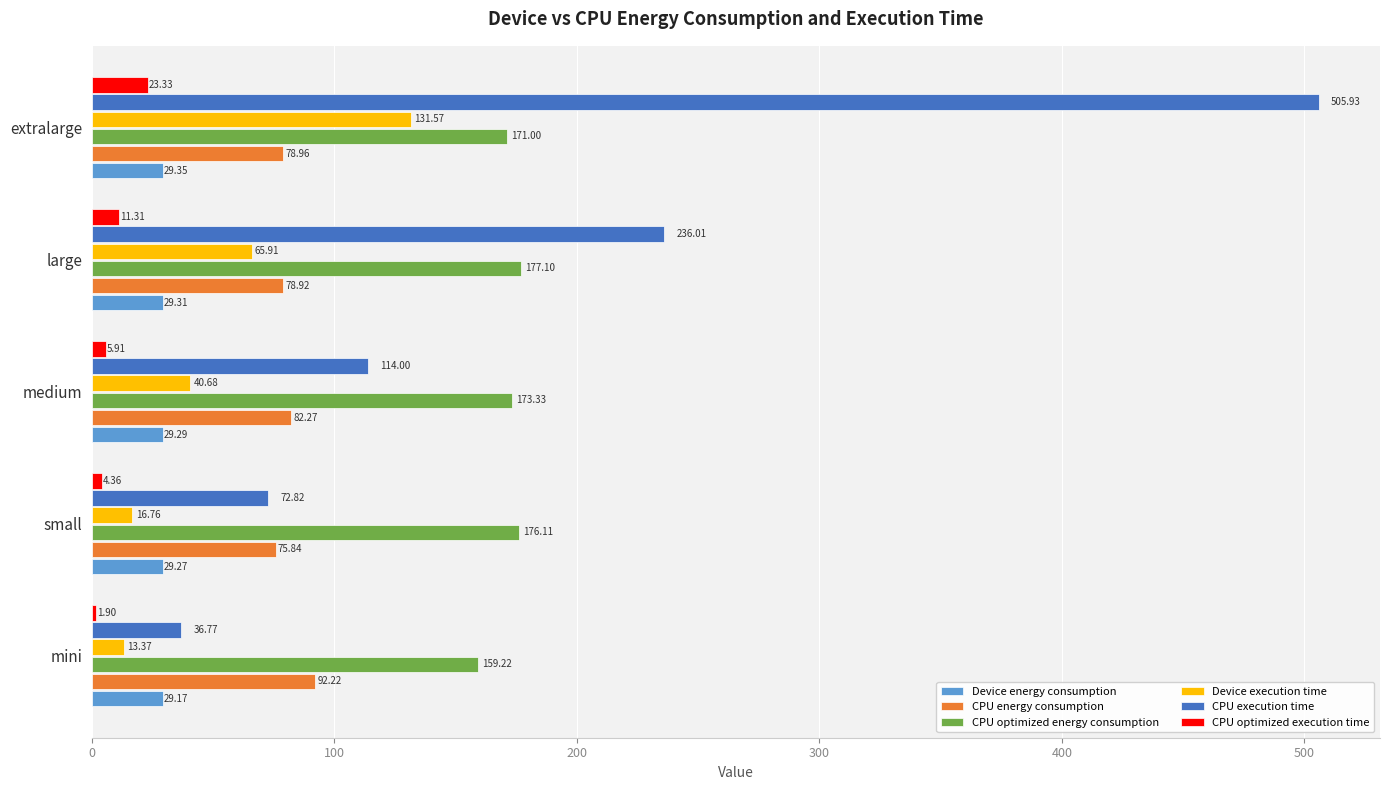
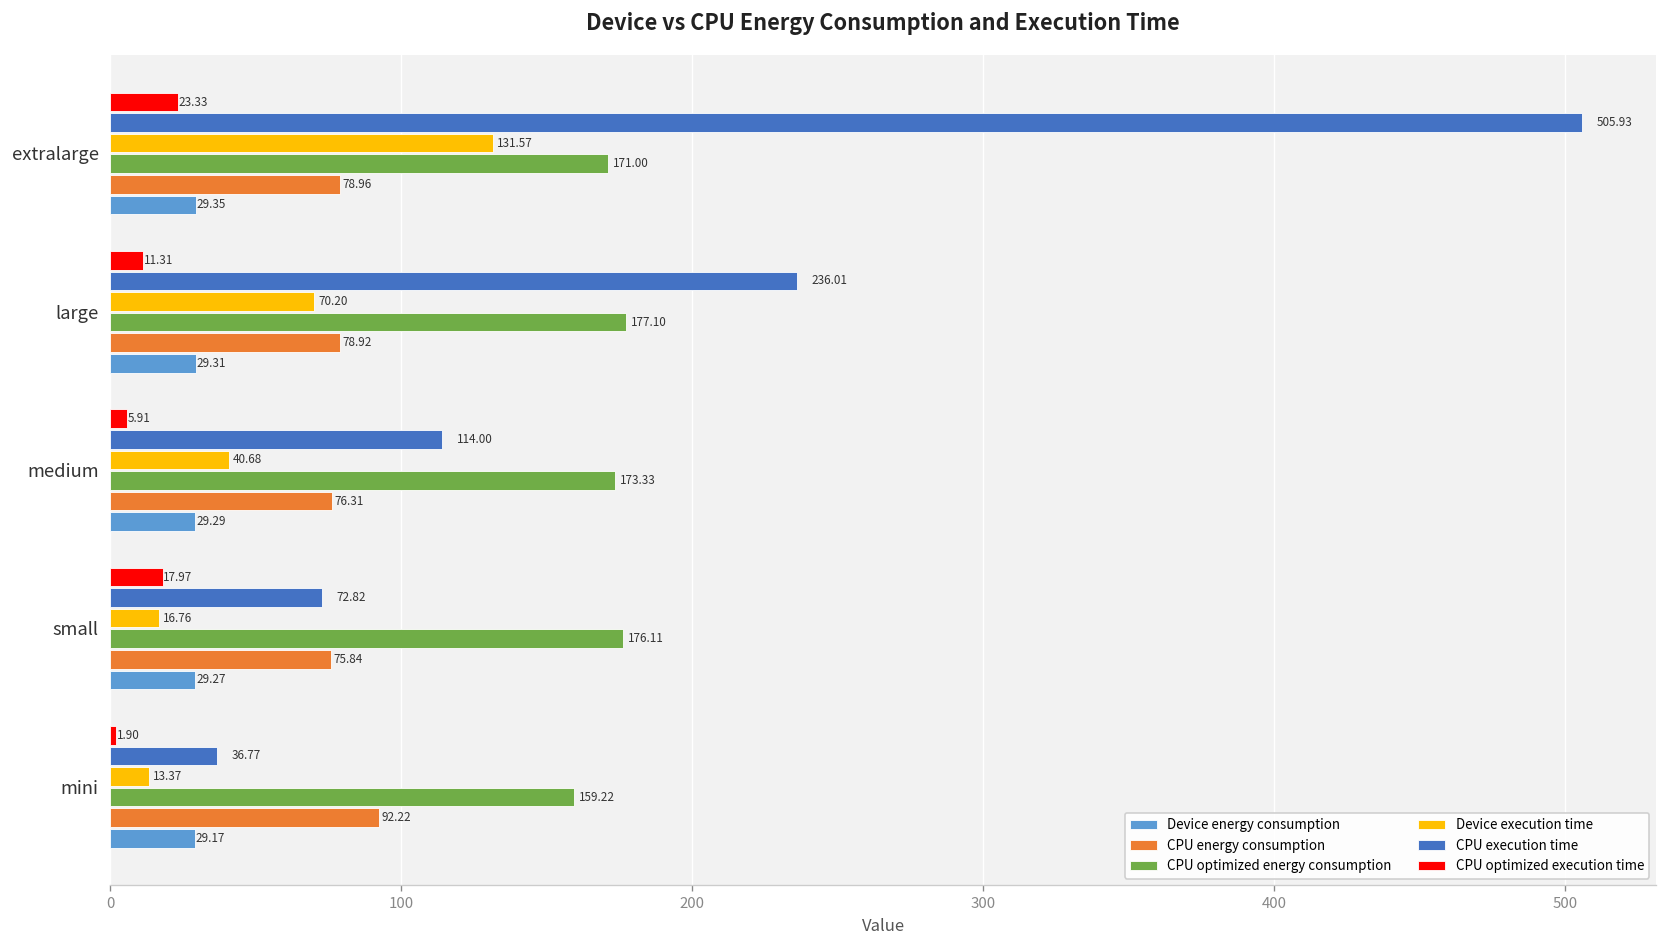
Device execution time, large: 65.91 -> 70.20
CPU energy consumption, medium: 82.27 -> 76.31
CPU optimized execution time, small: 4.36 -> 17.97
